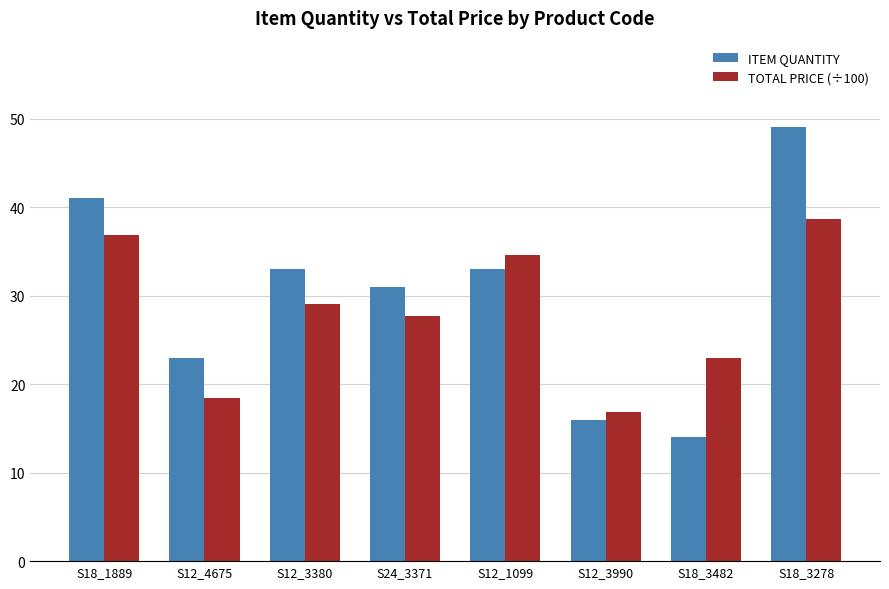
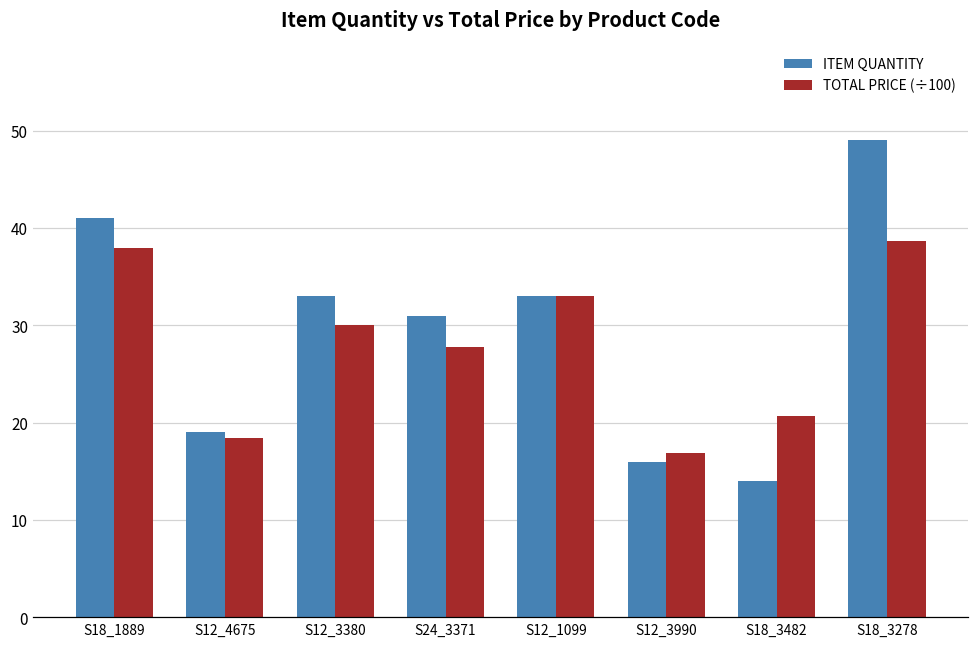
TOTAL PRICE (÷100), S18_1889: 37 -> 38
ITEM QUANTITY, S12_4675: 23 -> 19
TOTAL PRICE (÷100), S12_3380: 29 -> 30
TOTAL PRICE (÷100), S12_1099: 35 -> 33
TOTAL PRICE (÷100), S18_3482: 23 -> 21
